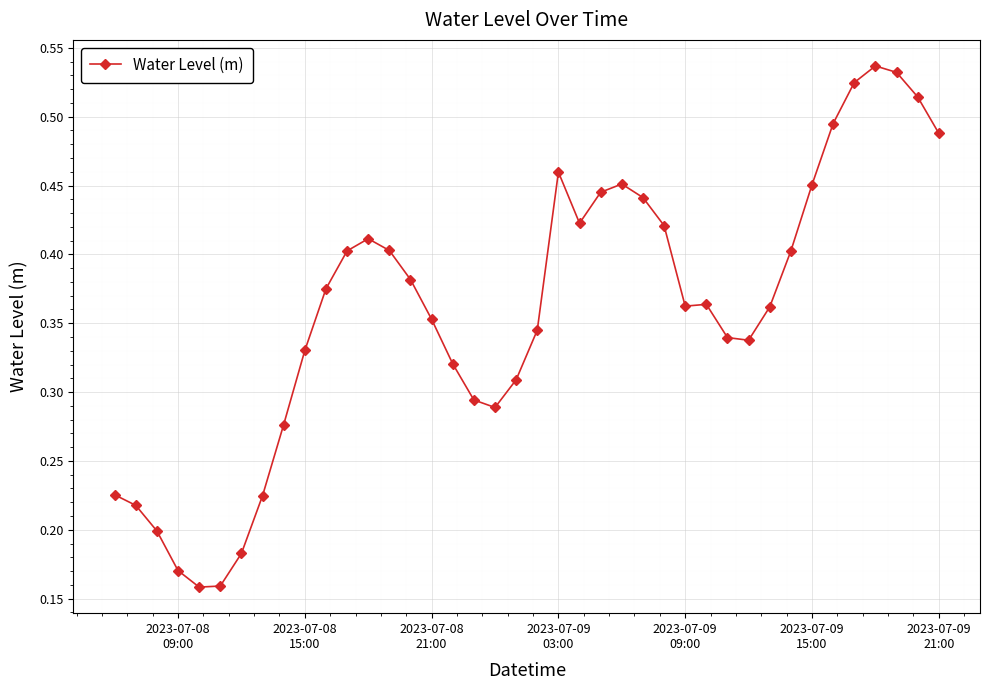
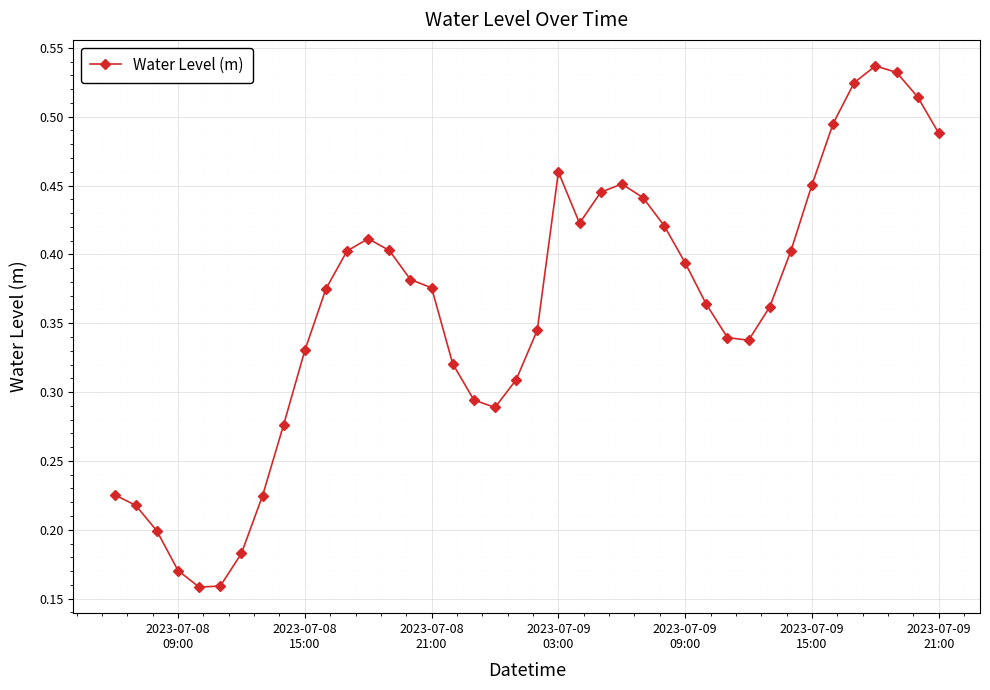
2023-07-08 21:00: 0.353 -> 0.376
2023-07-09 09:00: 0.362 -> 0.394
